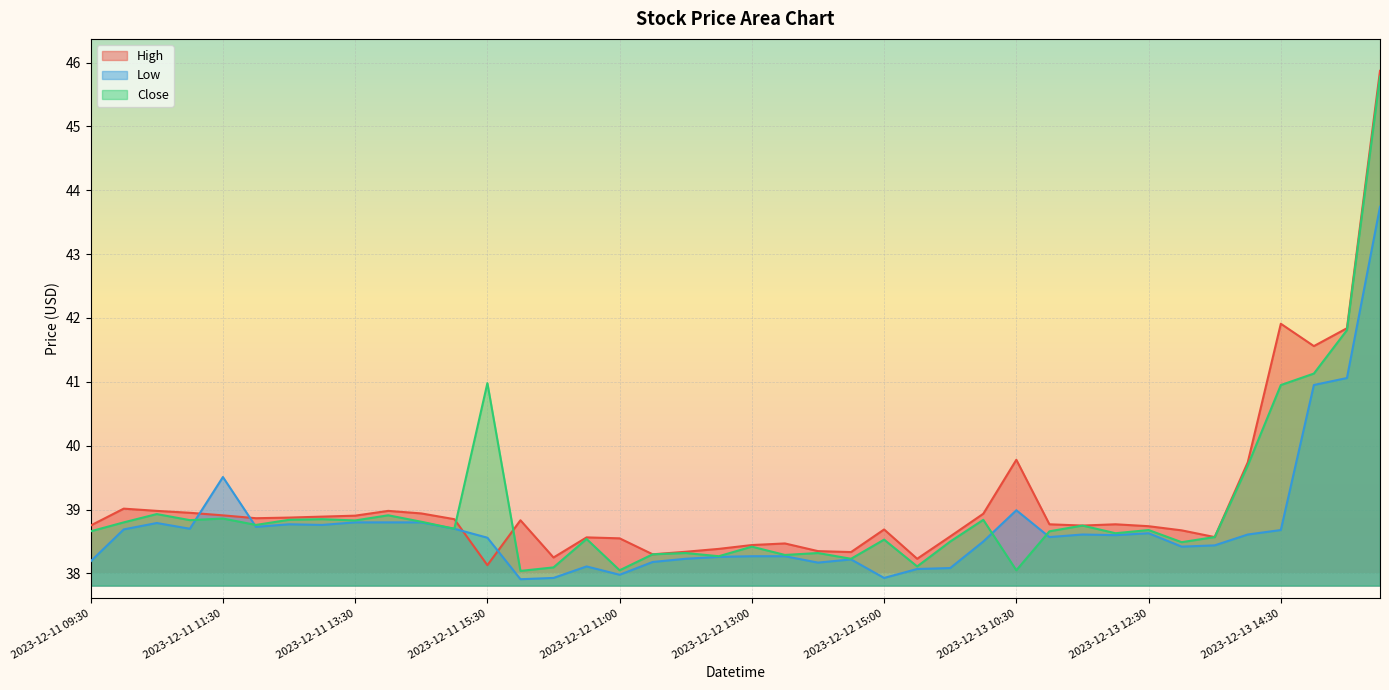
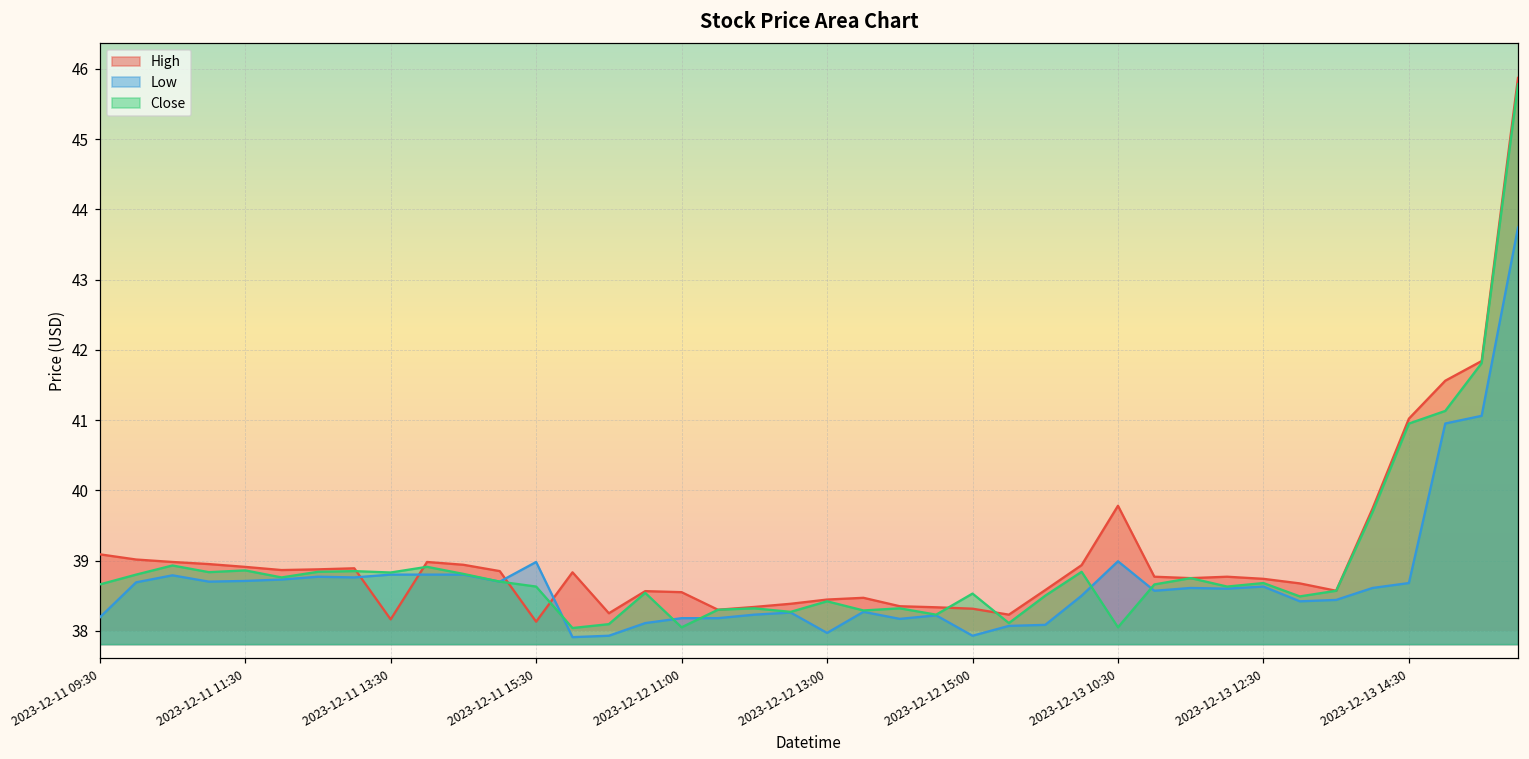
High, 2023-12-11 09:30: 38.8 -> 39.1
Low, 2023-12-11 11:30: 39.5 -> 38.7
High, 2023-12-11 13:30: 38.9 -> 38.2
Low, 2023-12-11 15:30: 38.6 -> 39.0
Close, 2023-12-11 15:30: 41.0 -> 38.6
Low, 2023-12-12 11:00: 38.0 -> 38.2
Low, 2023-12-12 13:00: 38.3 -> 38.0
High, 2023-12-12 15:00: 38.7 -> 38.3
High, 2023-12-13 14:30: 41.9 -> 41.0
